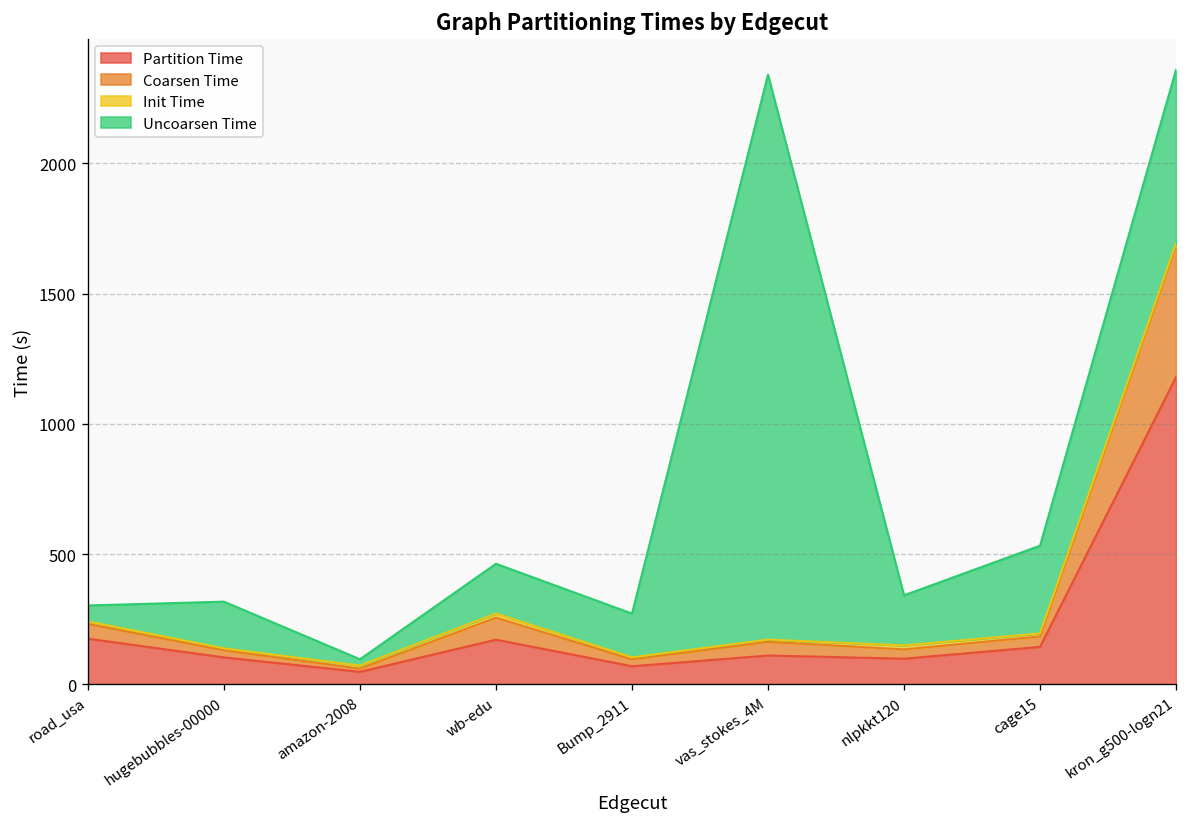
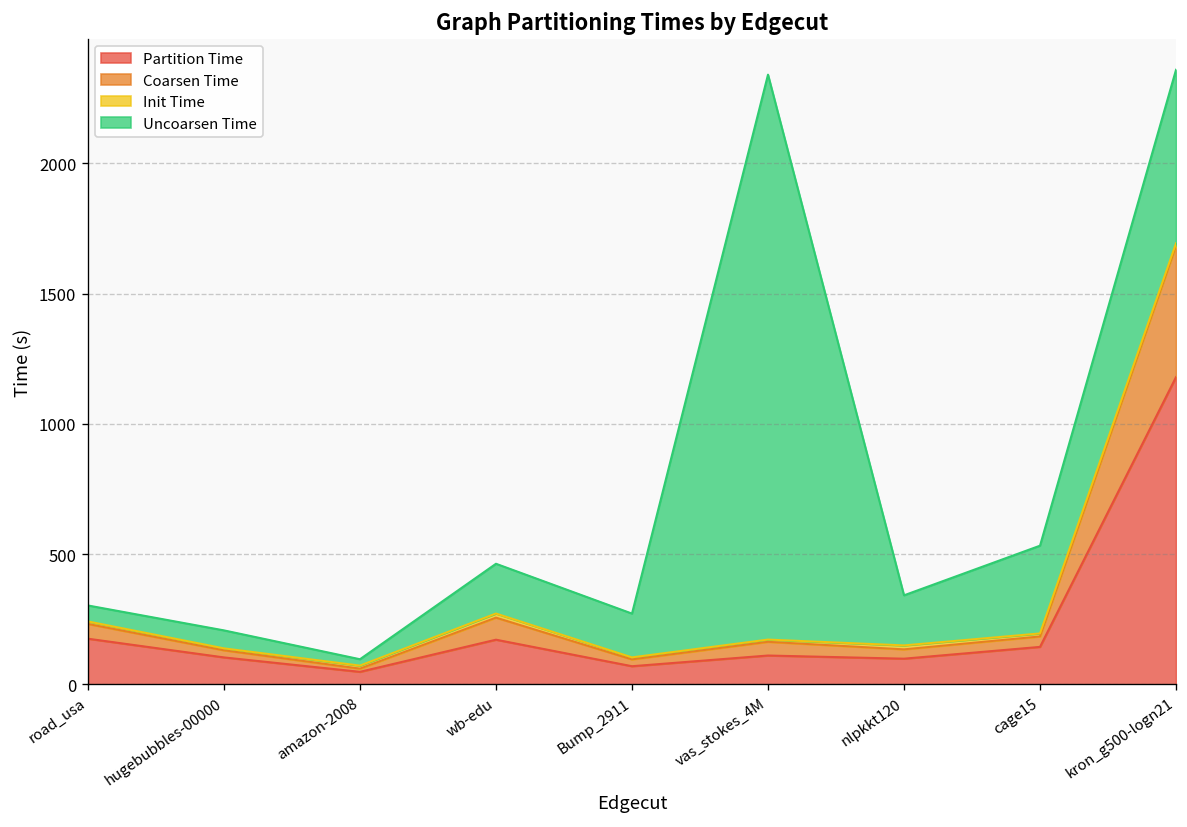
Uncoarsen Time, hugebubbles-00000: 180 -> 70
